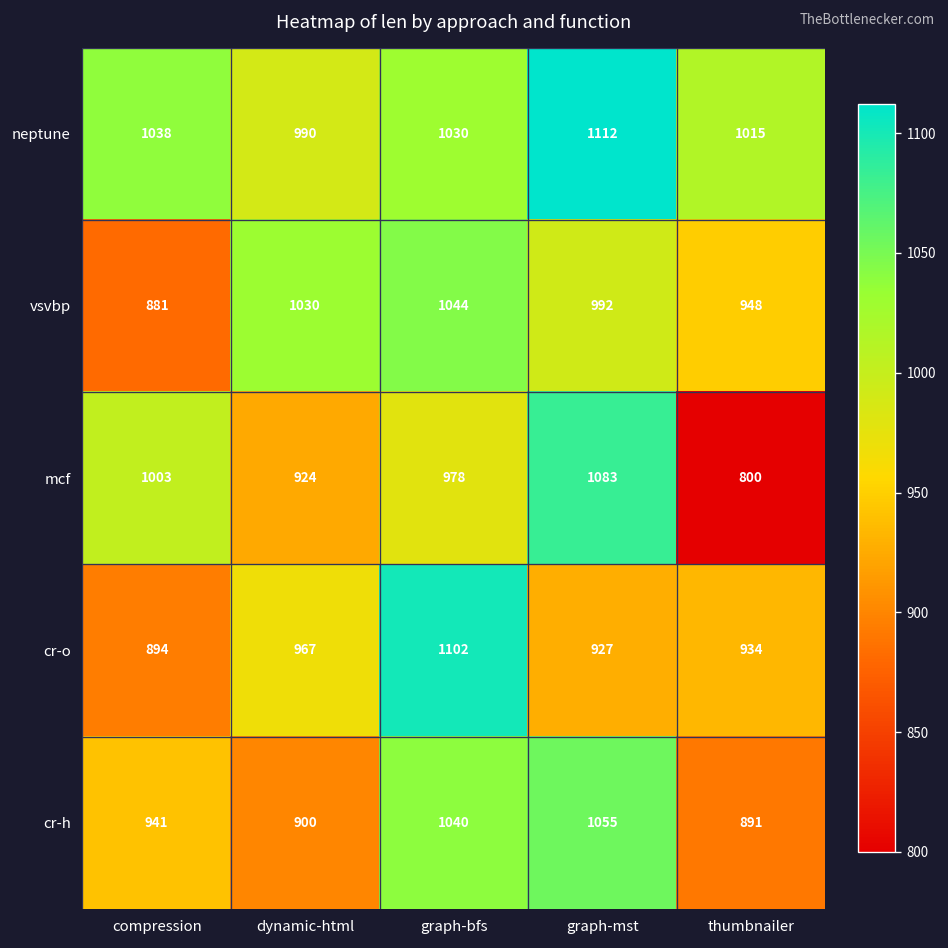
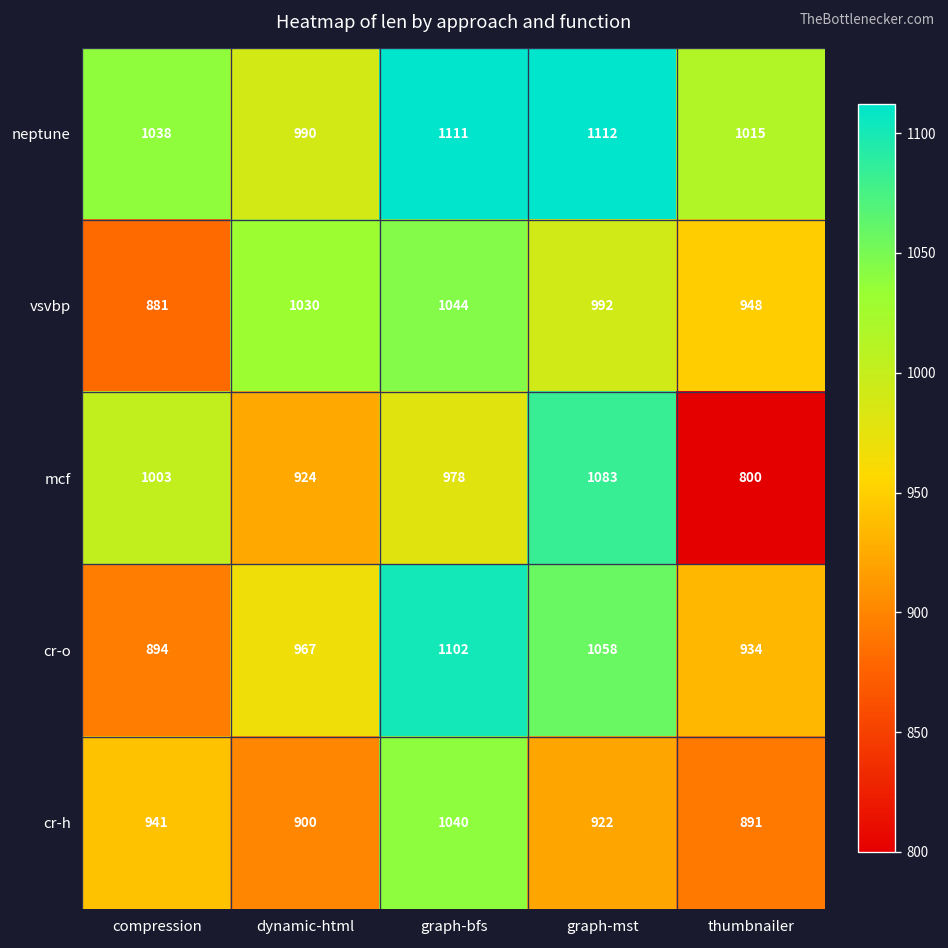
neptune, graph-bfs: 1030 -> 1111
cr-o, graph-mst: 927 -> 1058
cr-h, graph-mst: 1055 -> 922
